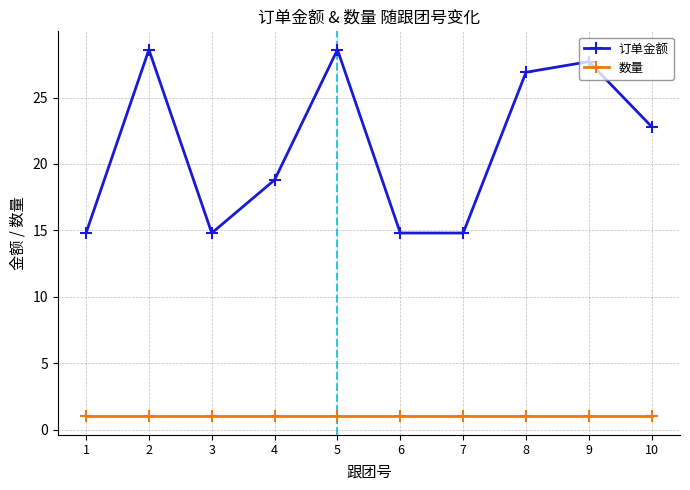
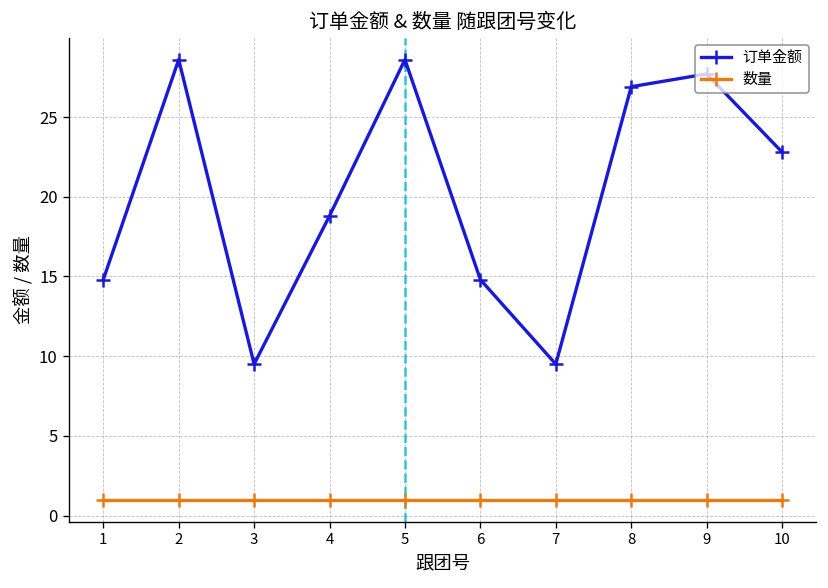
订单金额, 3: 14.8 -> 9.5
订单金额, 7: 14.8 -> 9.5
